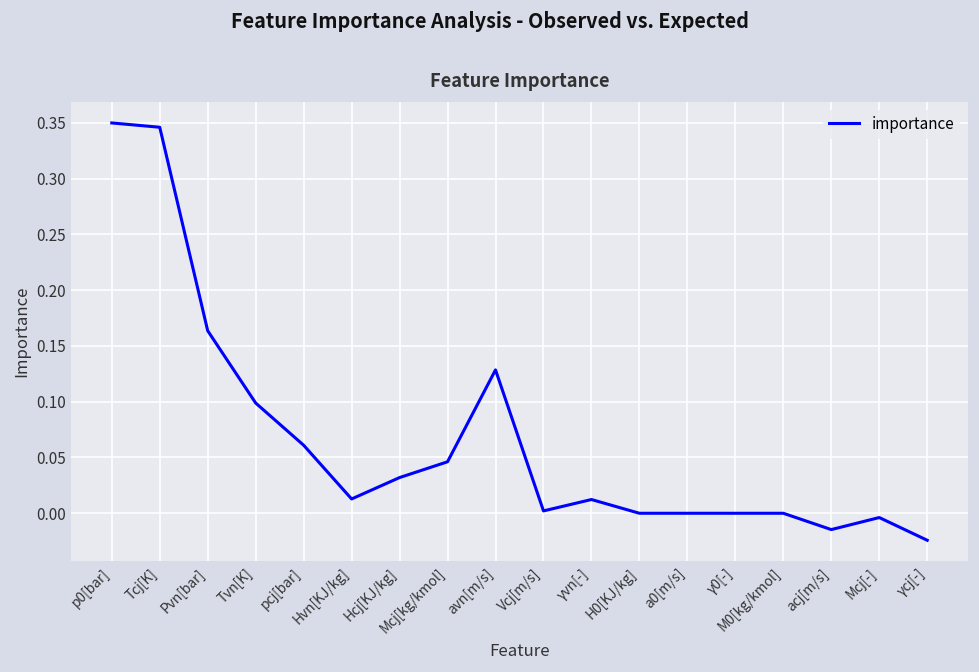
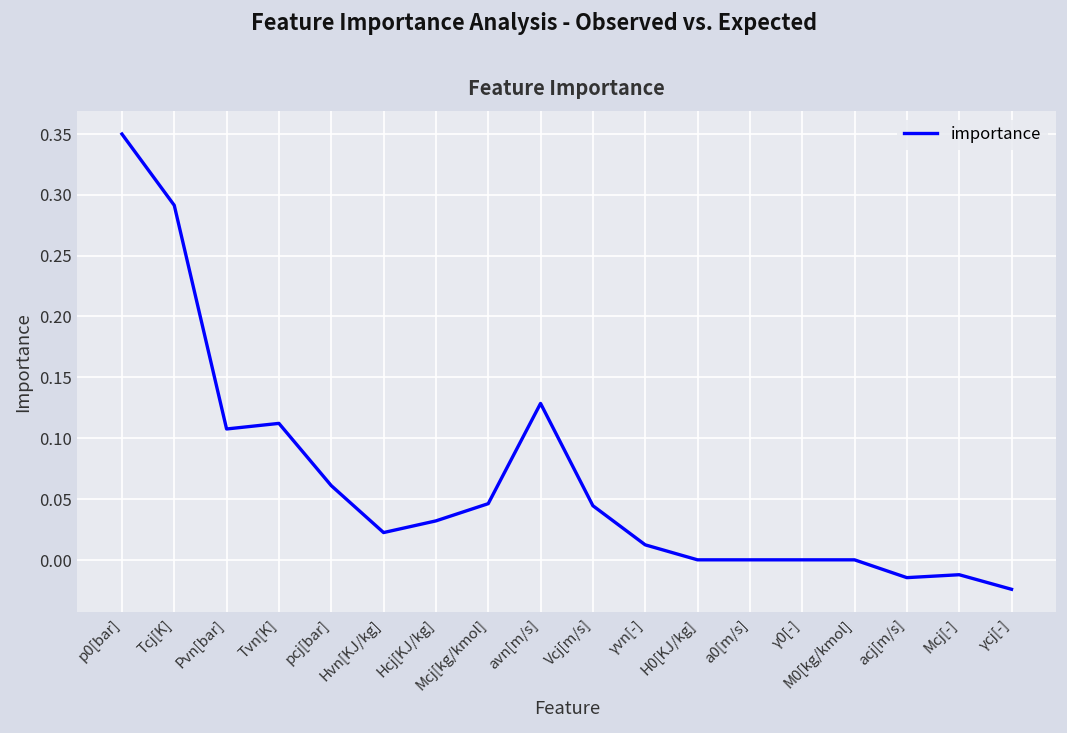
Tcj[K]: 0.346 -> 0.291
Pvn[bar]: 0.164 -> 0.108
Tvn[K]: 0.099 -> 0.112
Hvn[KJ/kg]: 0.013 -> 0.022
Vcj[m/s]: 0.002 -> 0.044
Mcj[-]: -0.004 -> -0.012
